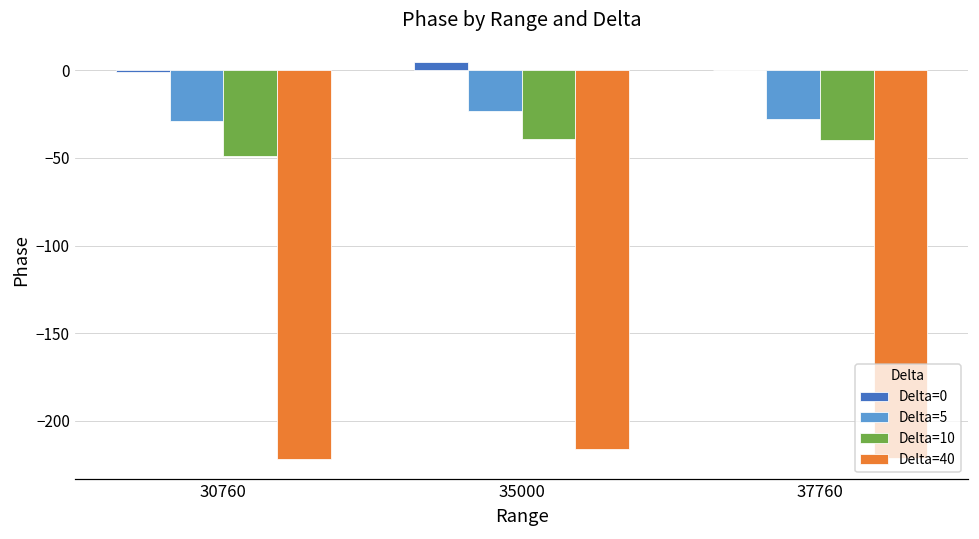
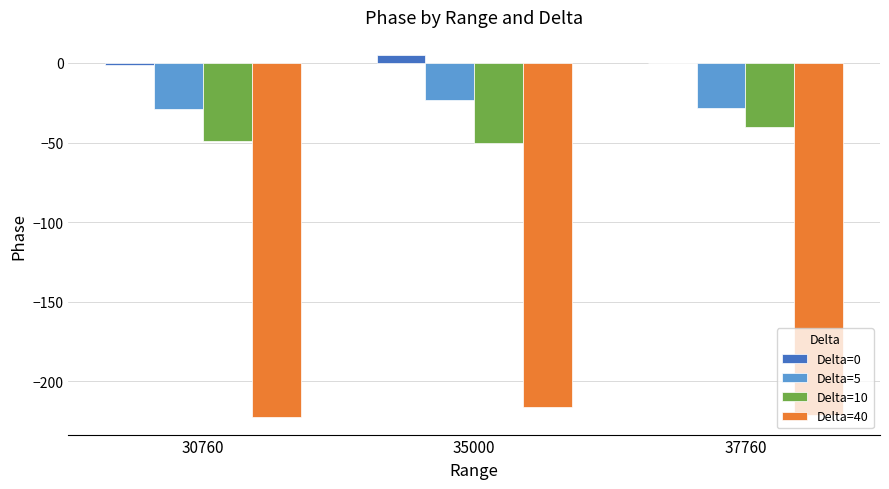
Delta=10, 35000: -39 -> -50
